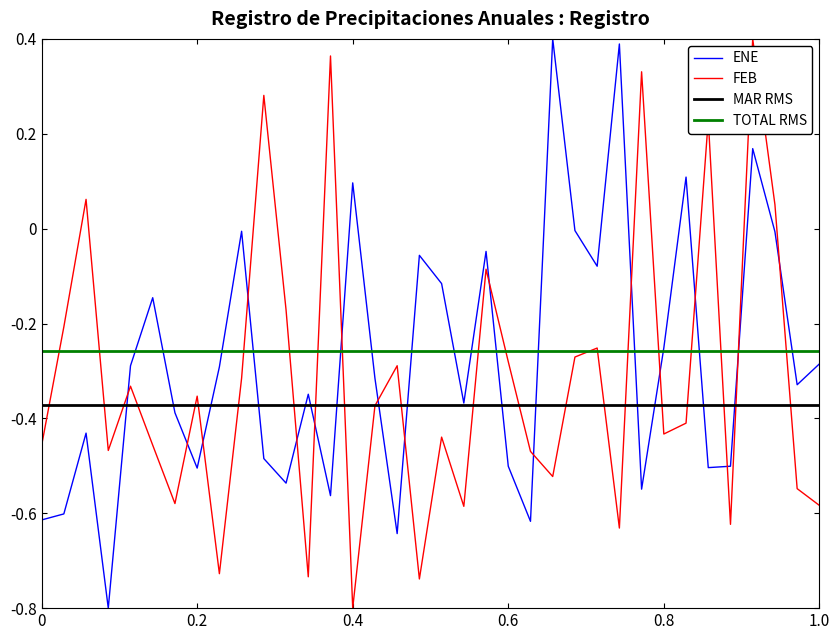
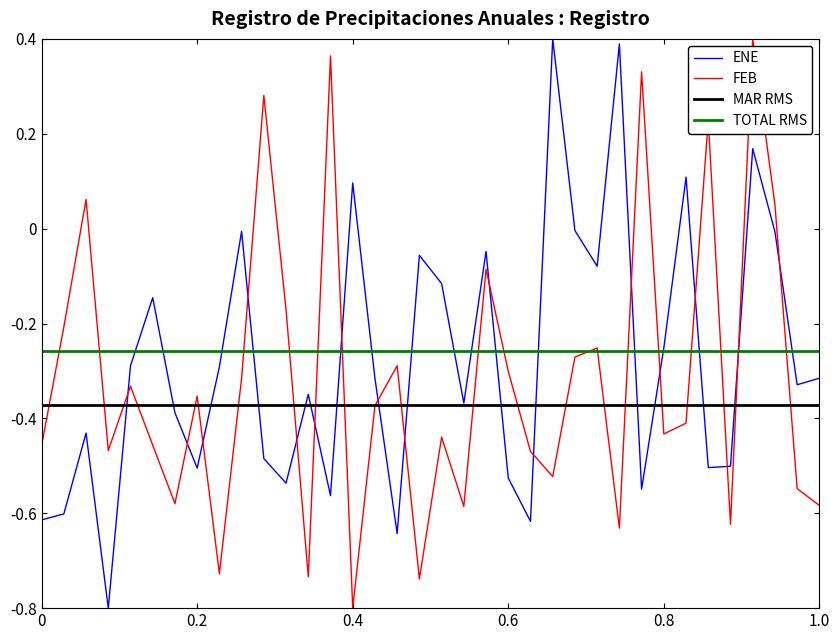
ENE, 0.6: -0.50 -> -0.53
FEB, 0.6: -0.28 -> -0.30
ENE, 1.0: -0.29 -> -0.32
